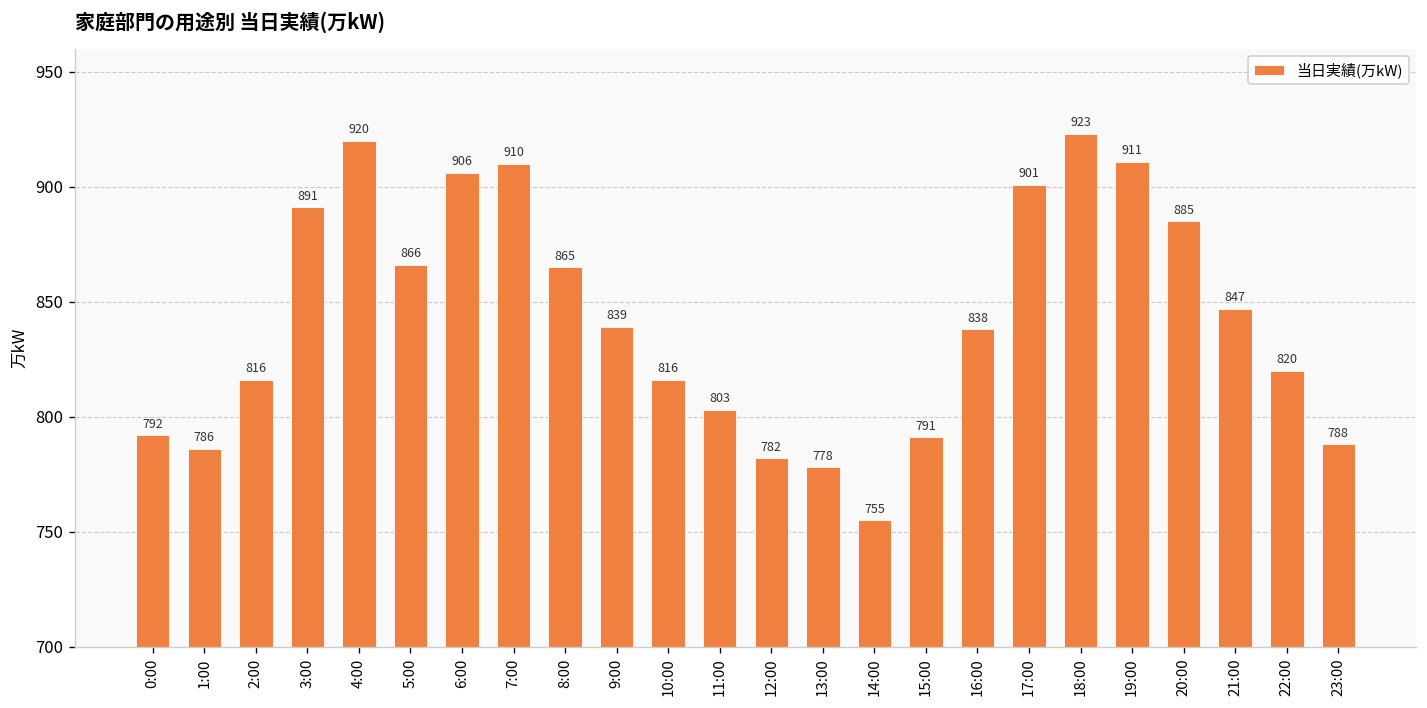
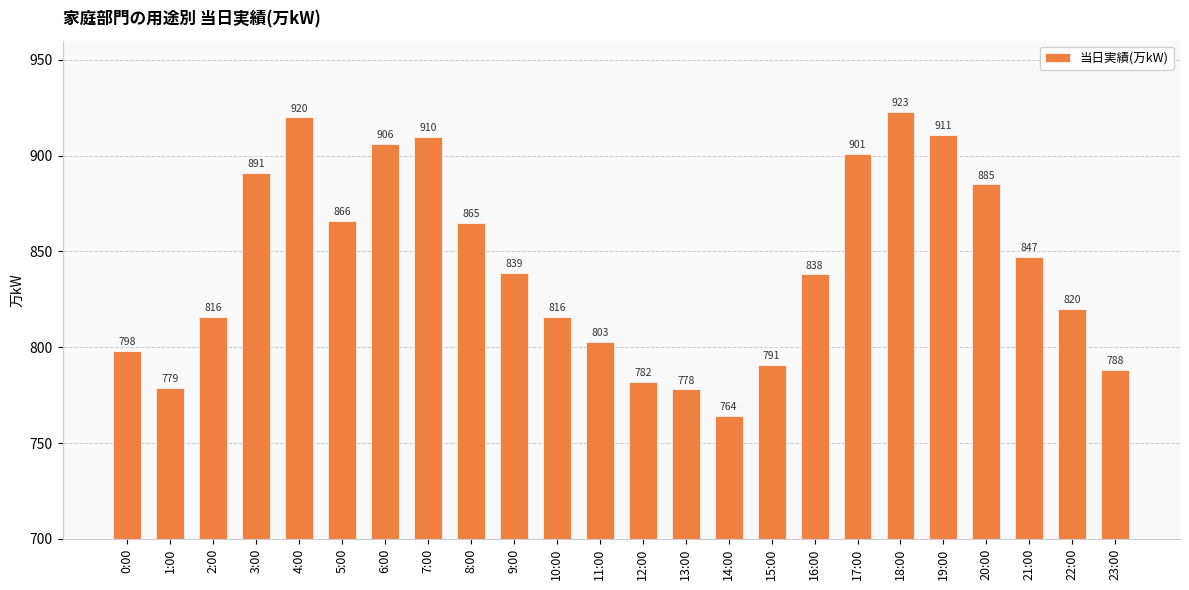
0:00: 792 -> 798
1:00: 786 -> 779
14:00: 755 -> 764
